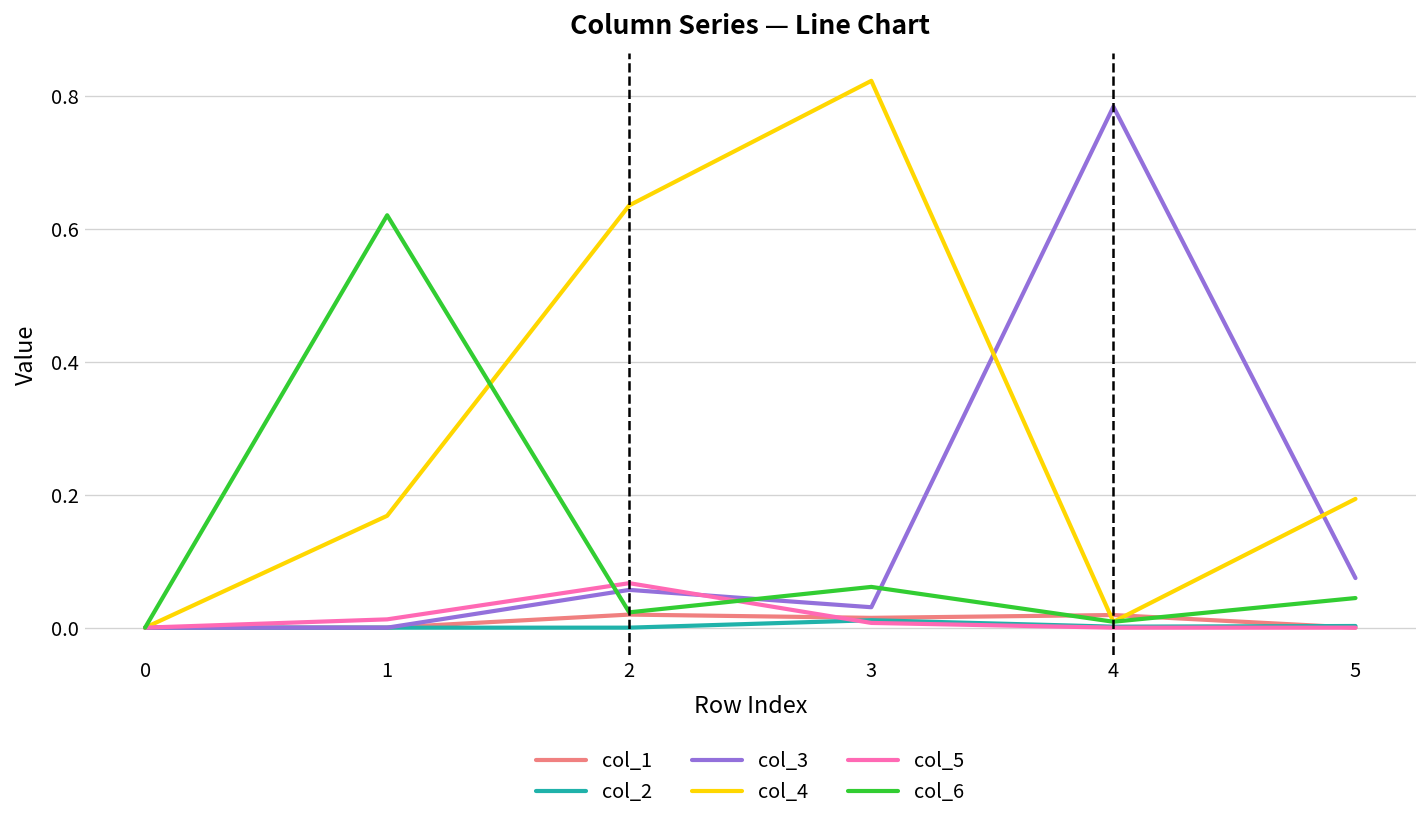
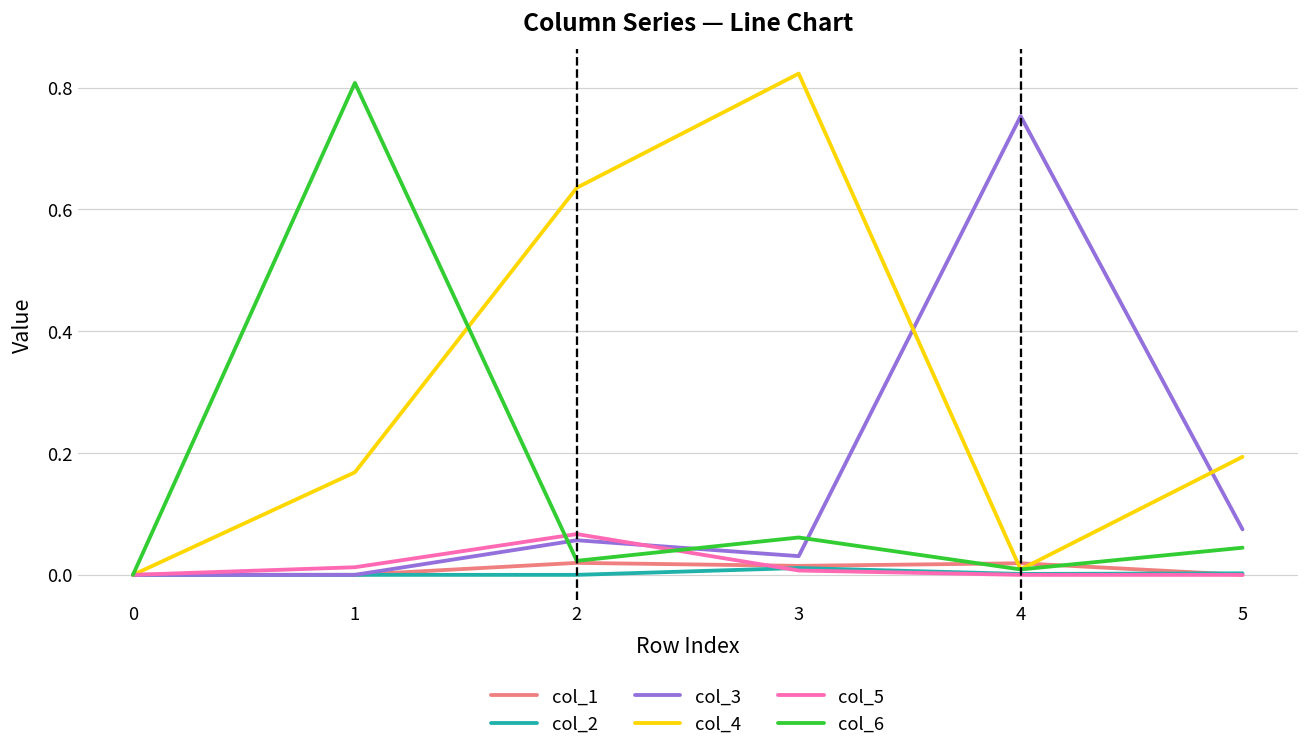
col_6, 1: 0.62 -> 0.81
col_3, 4: 0.78 -> 0.75
